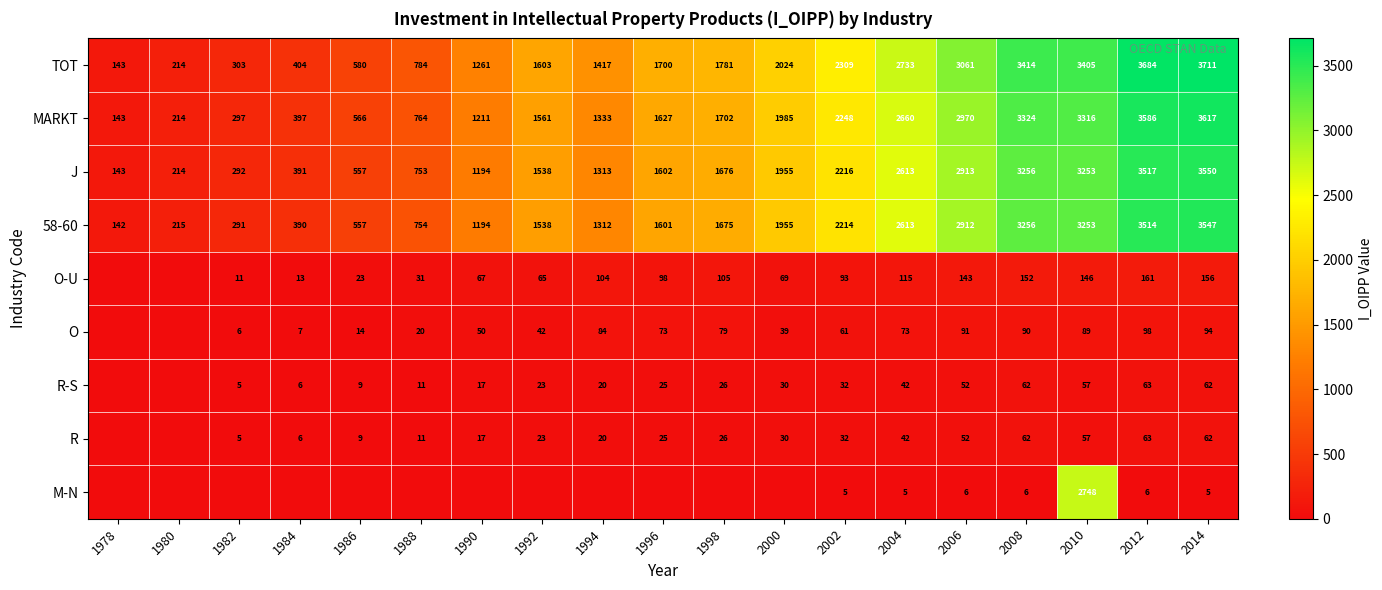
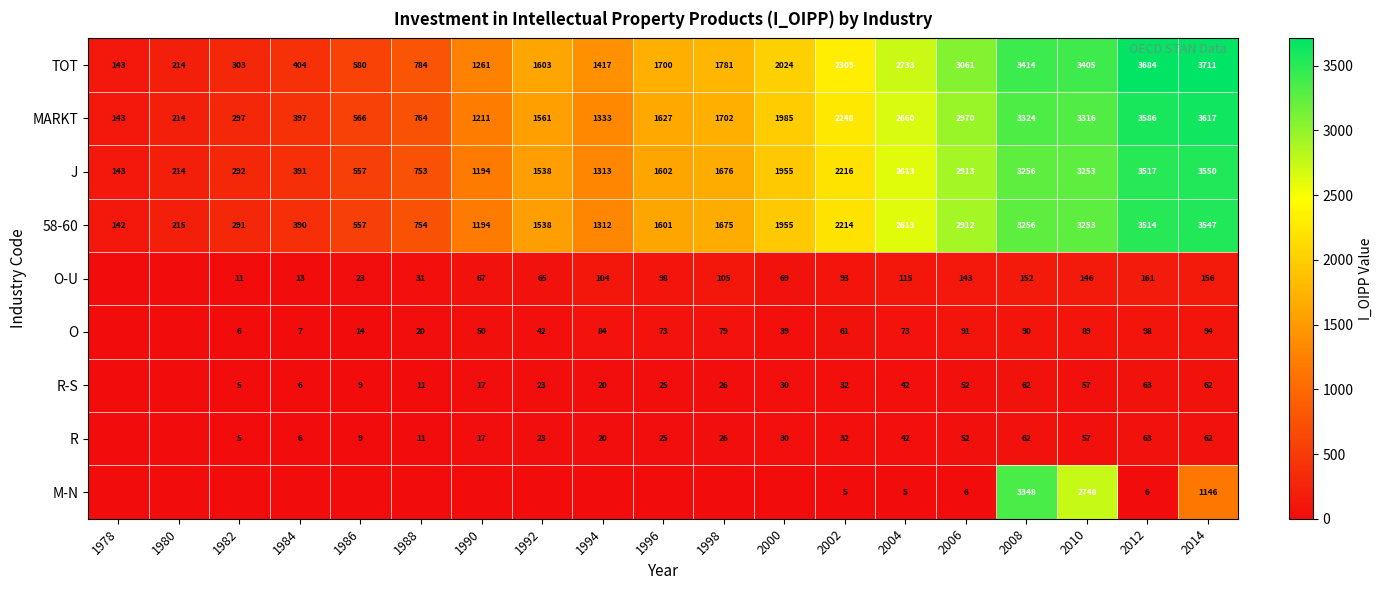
M-N, 2008: 6 -> 3348
M-N, 2014: 5 -> 1146
